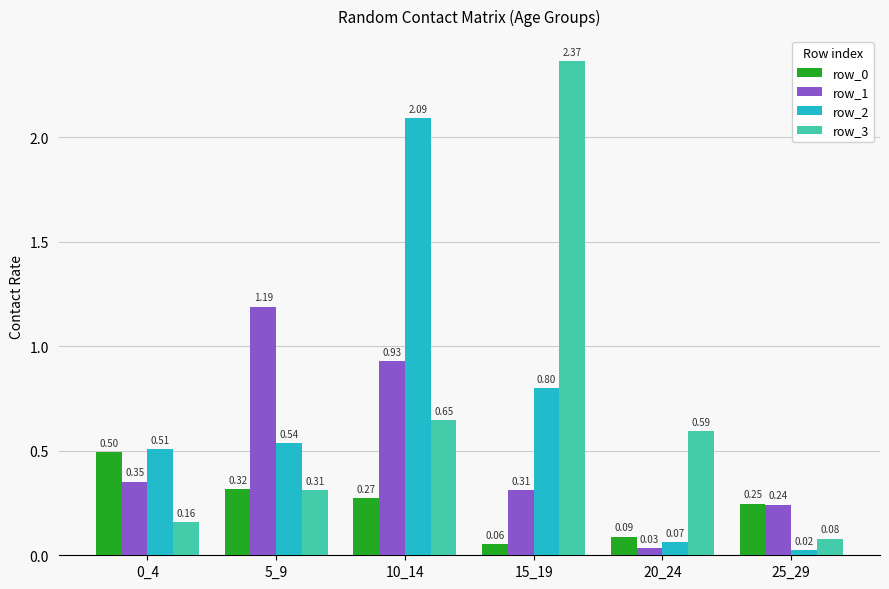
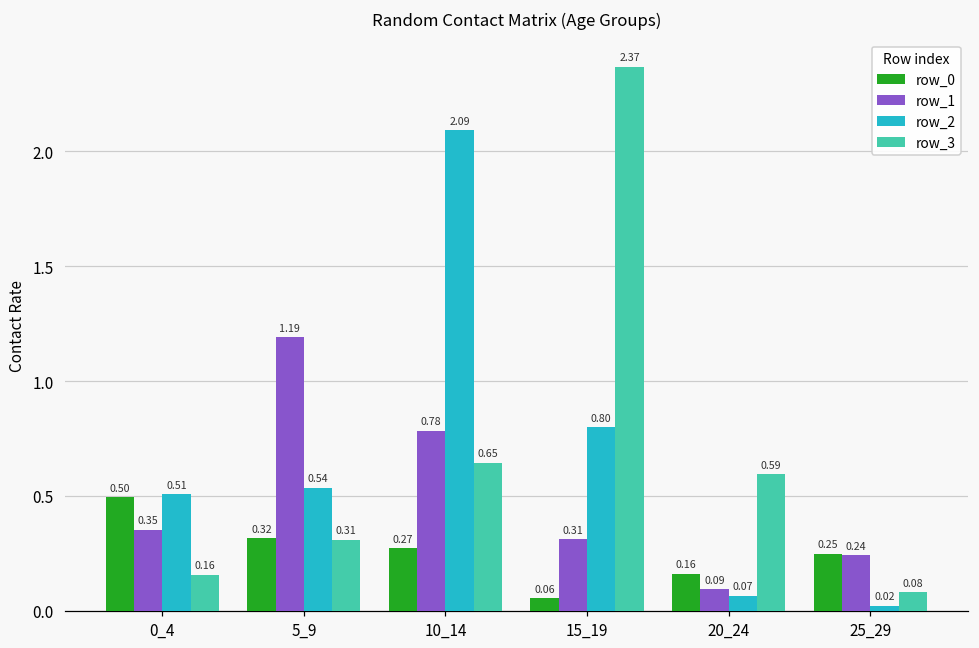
row_1, 10_14: 0.93 -> 0.78
row_0, 20_24: 0.09 -> 0.16
row_1, 20_24: 0.03 -> 0.09
